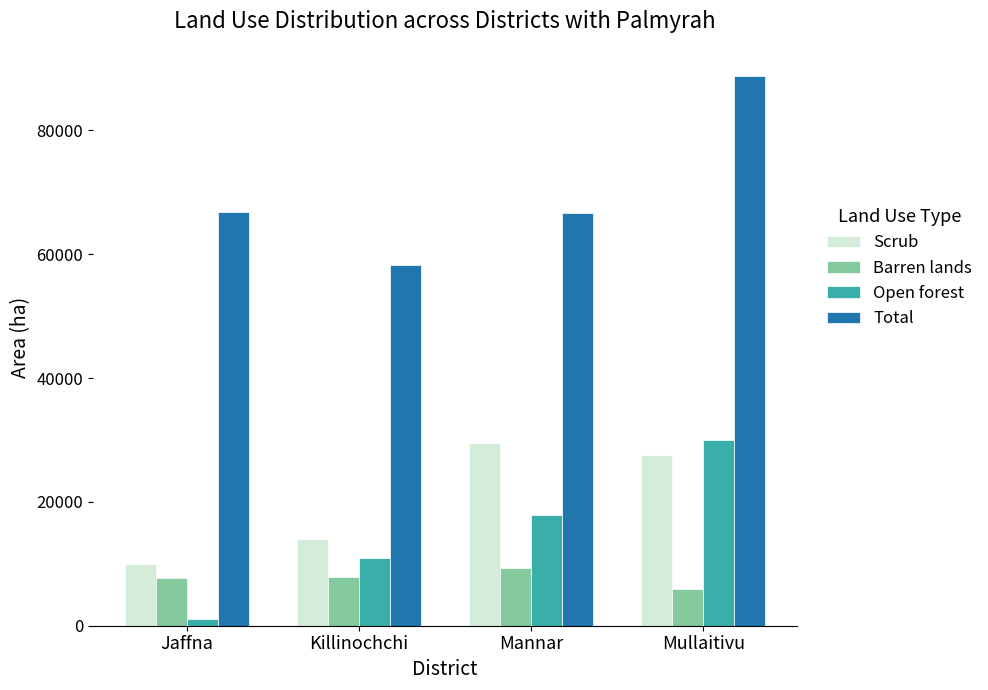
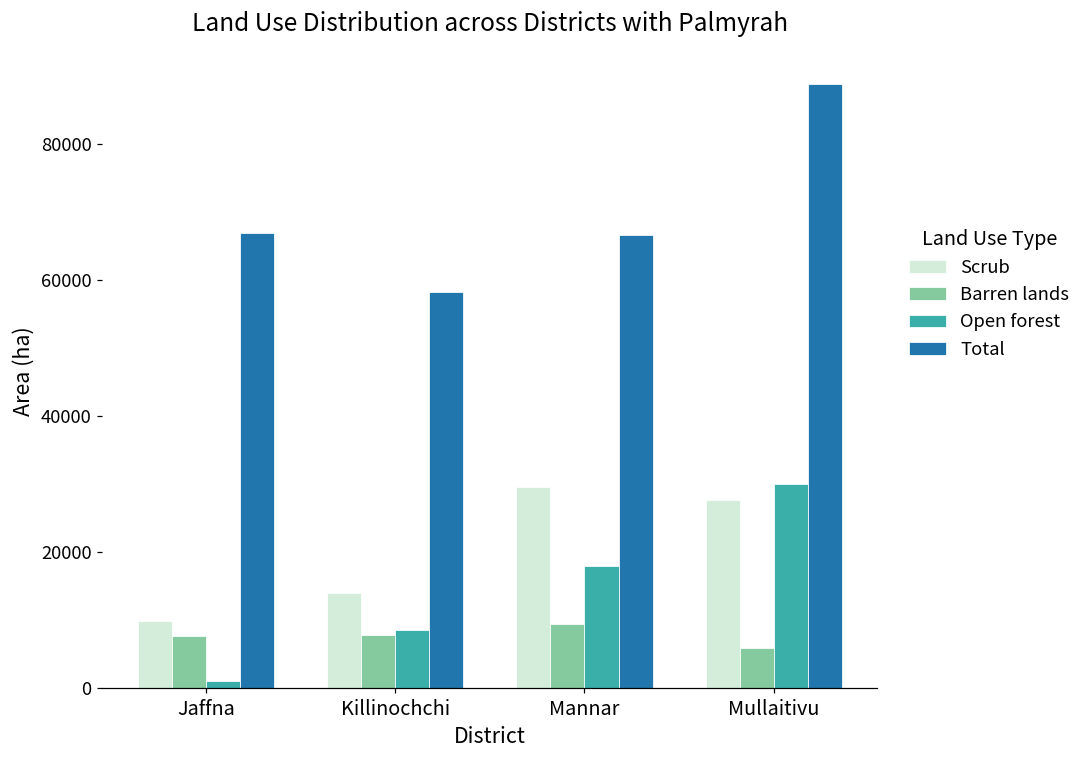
Open forest, Killinochchi: 11000 -> 9000
